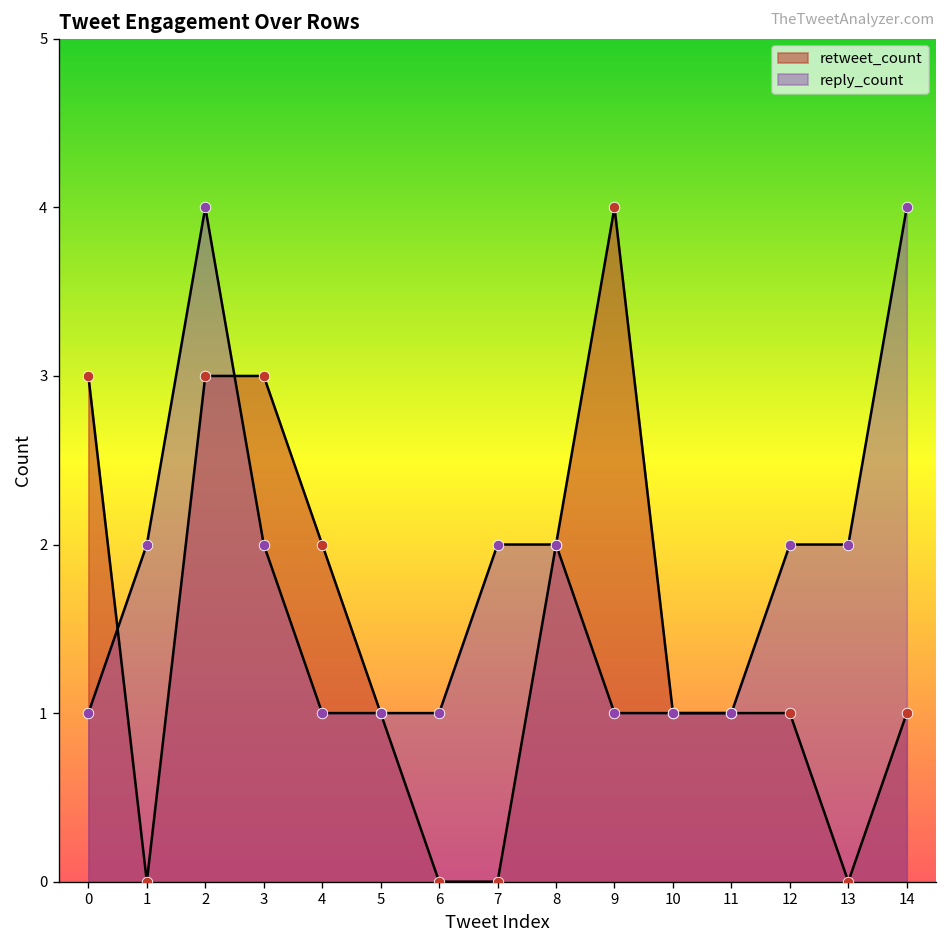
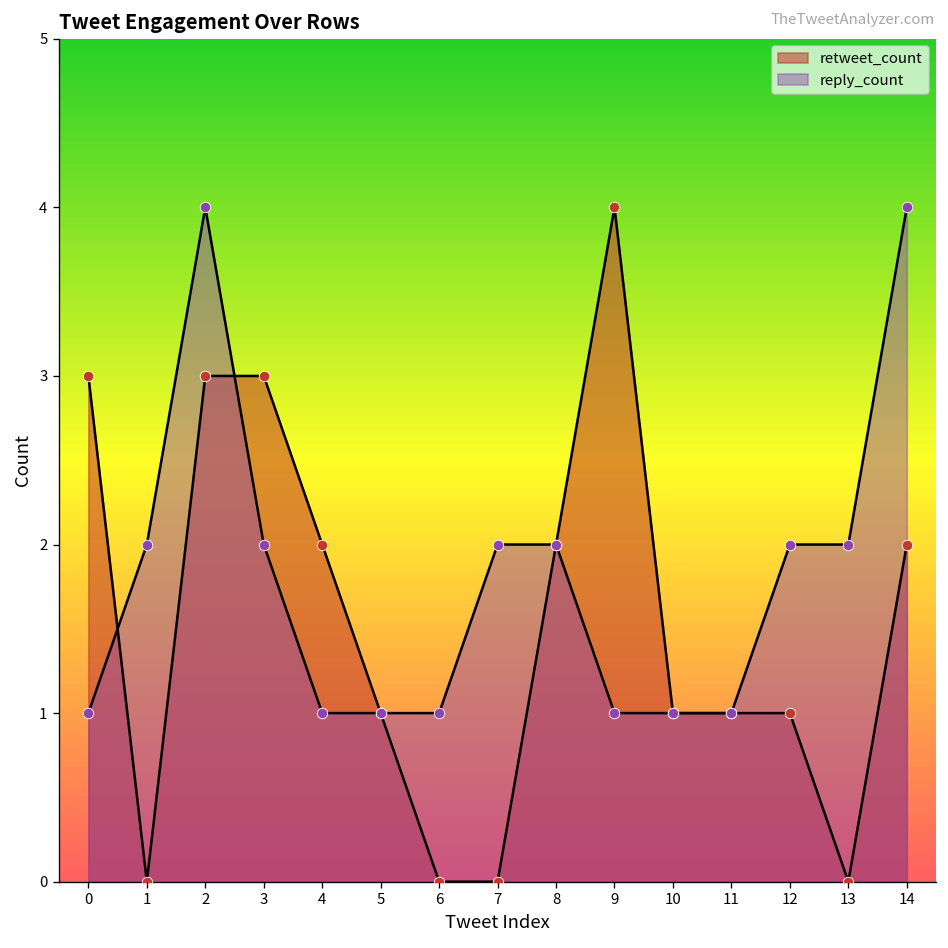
retweet_count, 14: 1 -> 2
